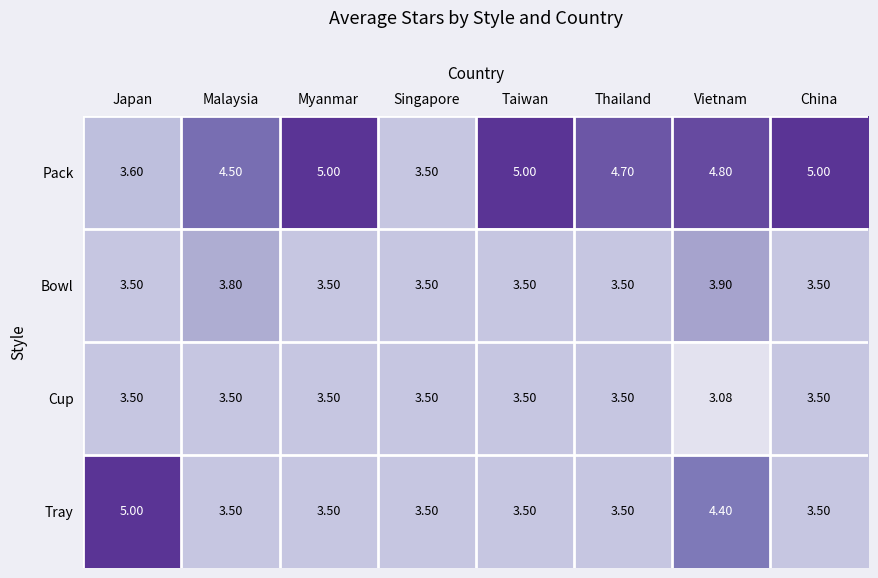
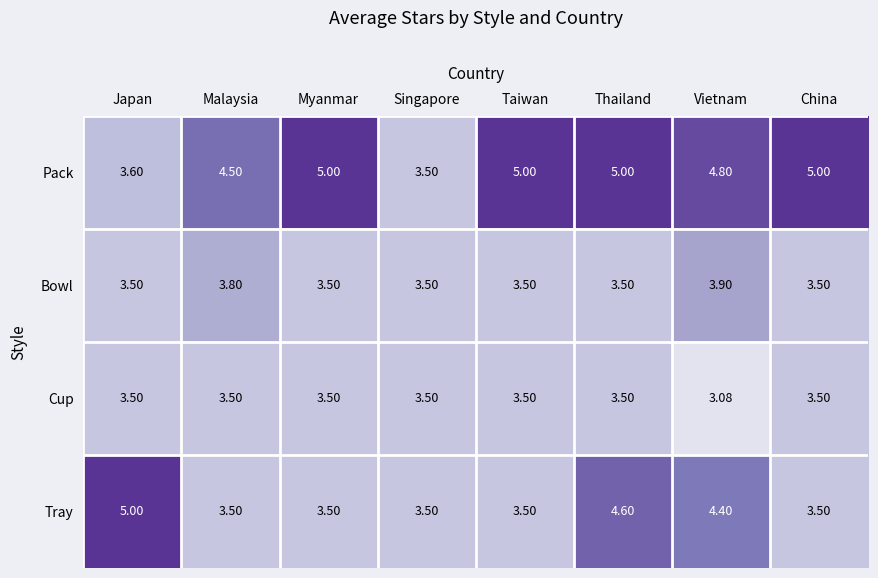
Pack, Thailand: 4.70 -> 5.00
Tray, Thailand: 3.50 -> 4.60
